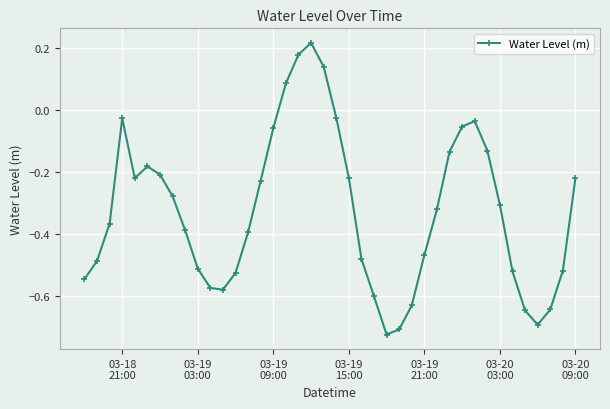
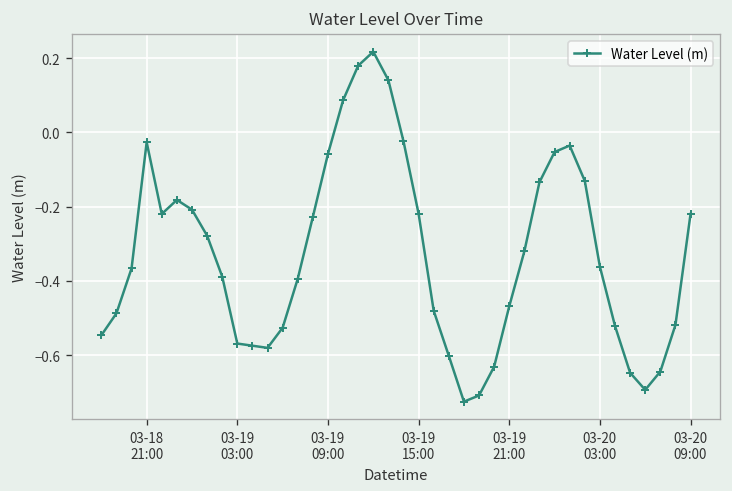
03-19 03:00: -0.51 -> -0.57
03-20 03:00: -0.31 -> -0.36
